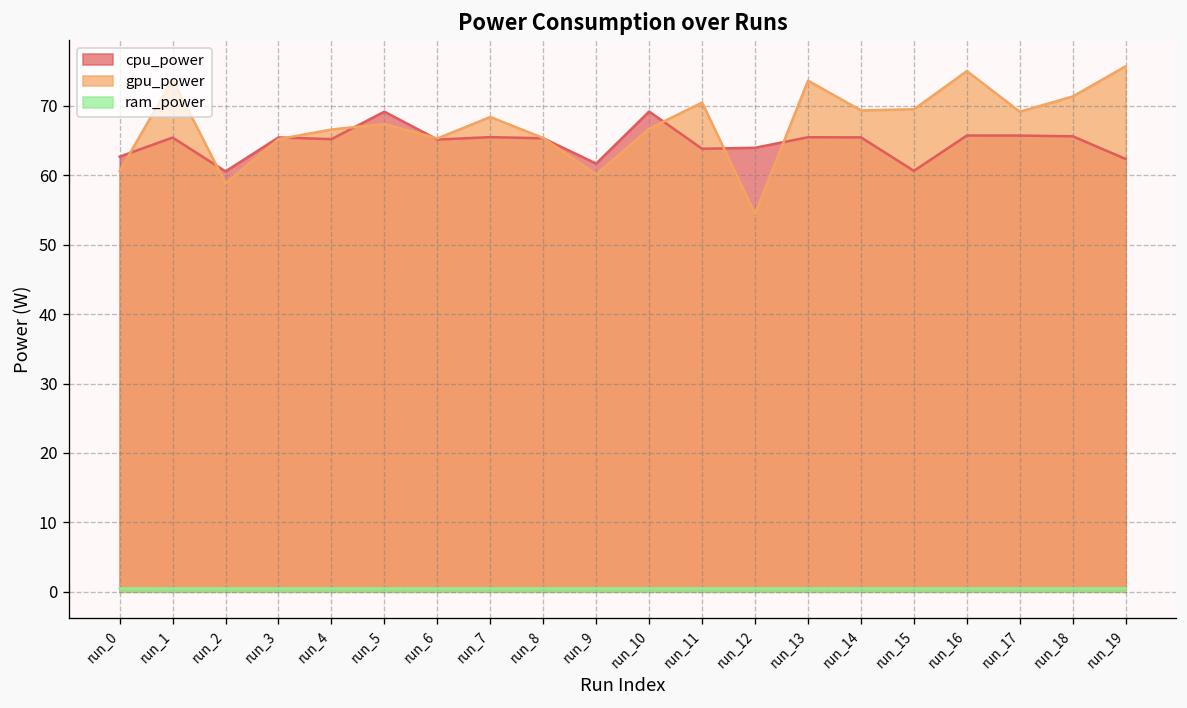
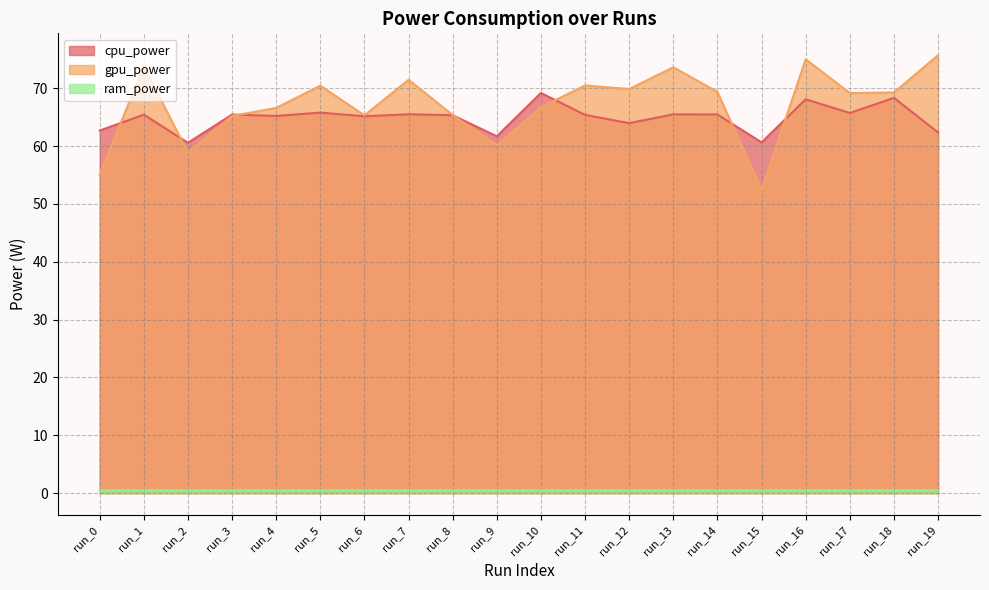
gpu_power, run_0: 61 -> 55
cpu_power, run_5: 69 -> 66
gpu_power, run_5: 67 -> 70
gpu_power, run_7: 68 -> 71
cpu_power, run_11: 64 -> 65
gpu_power, run_12: 54 -> 70
gpu_power, run_15: 70 -> 52
cpu_power, run_16: 66 -> 68
cpu_power, run_18: 66 -> 68
gpu_power, run_18: 71 -> 69
